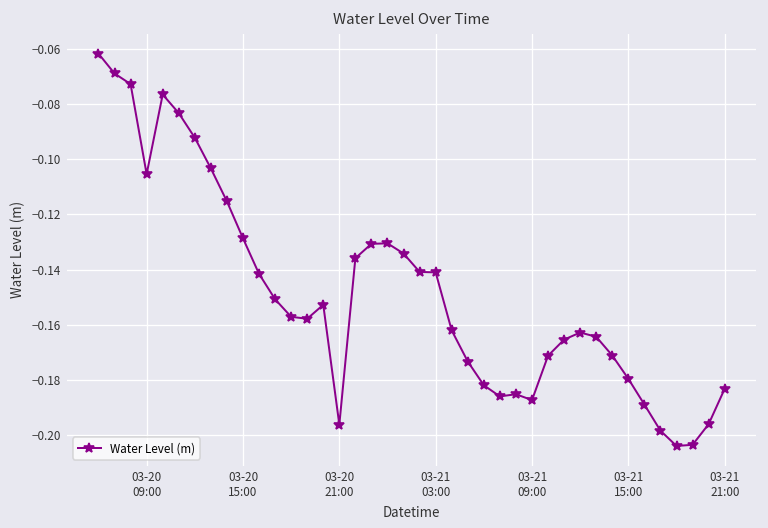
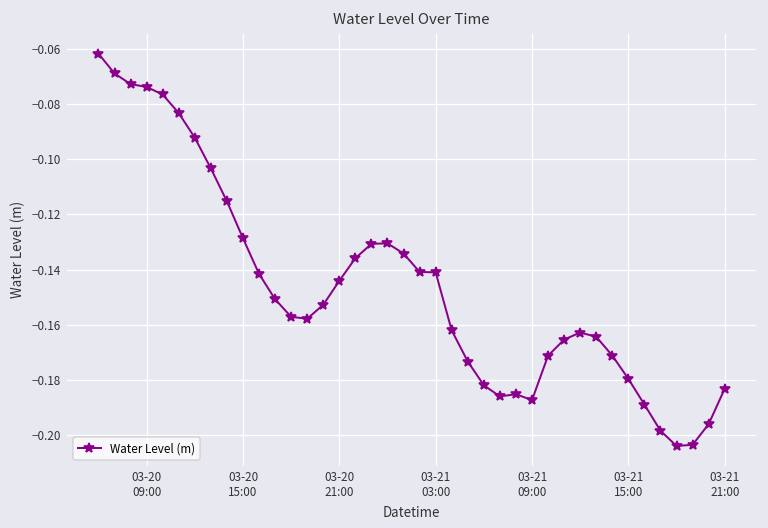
03-20 09:00: -0.105 -> -0.074
03-20 21:00: -0.196 -> -0.144
